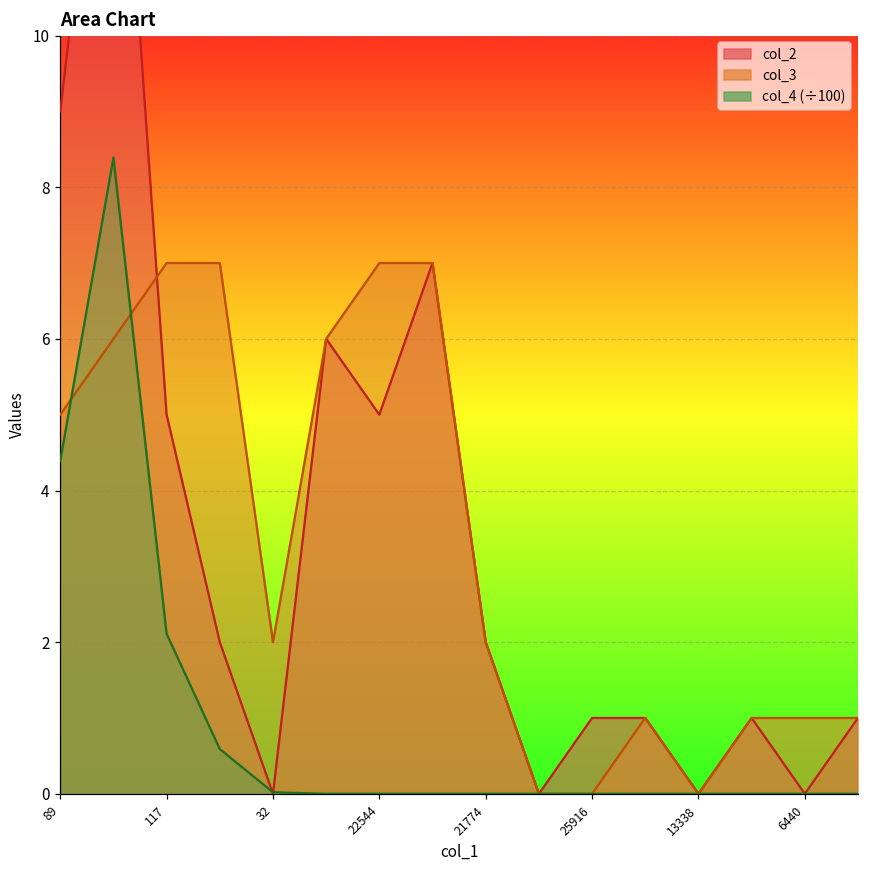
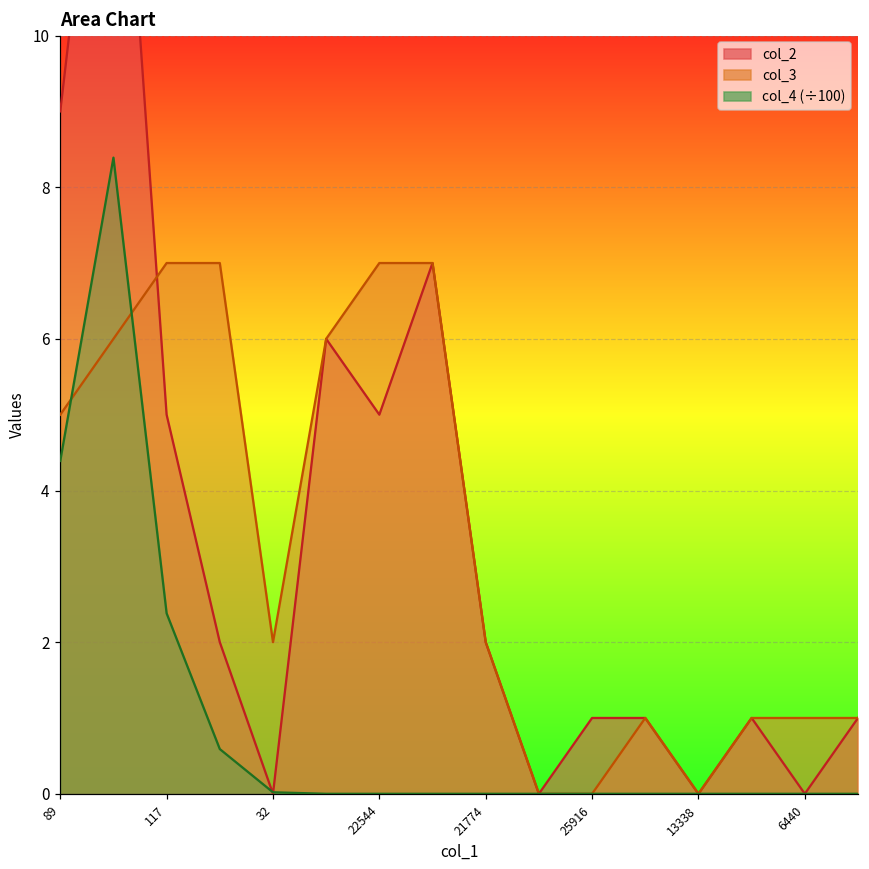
col_4 (÷100), 117: 2.1 -> 2.4
